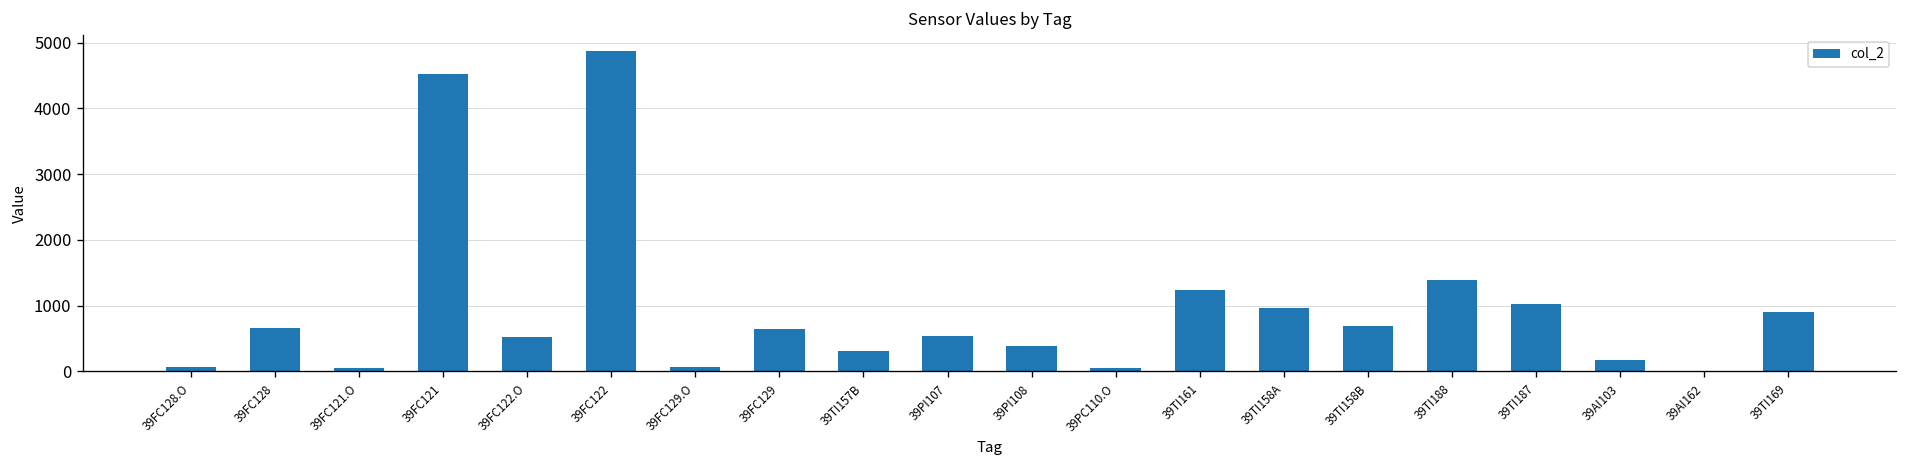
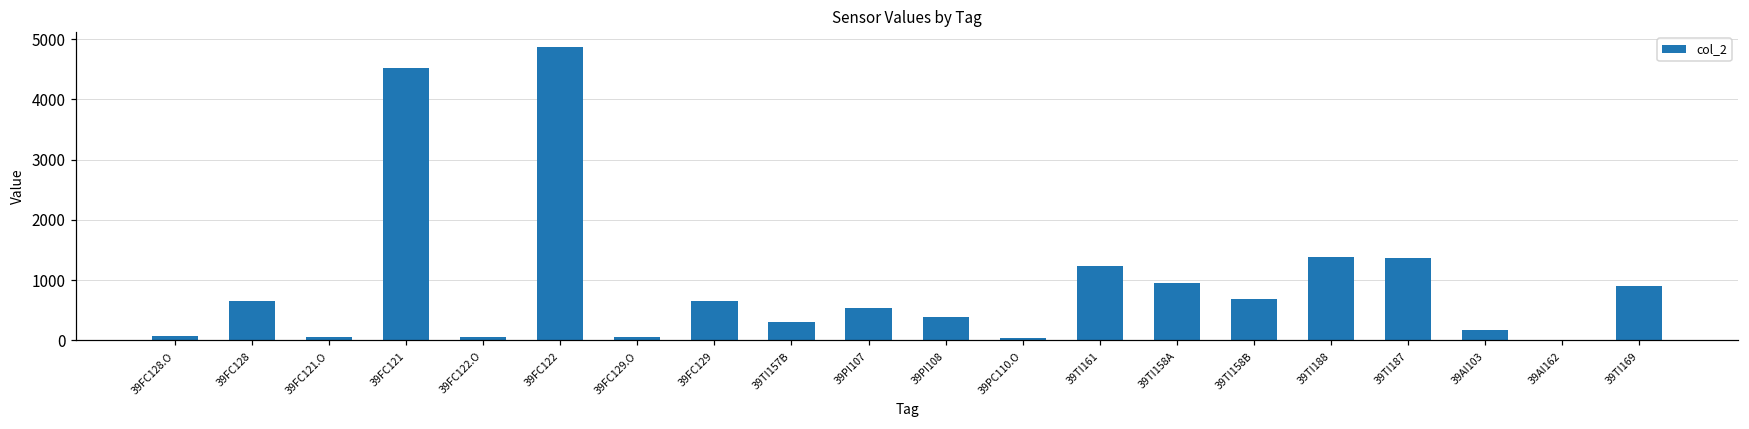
39FC122.O: 500 -> 100
39TI187: 1000 -> 1400
